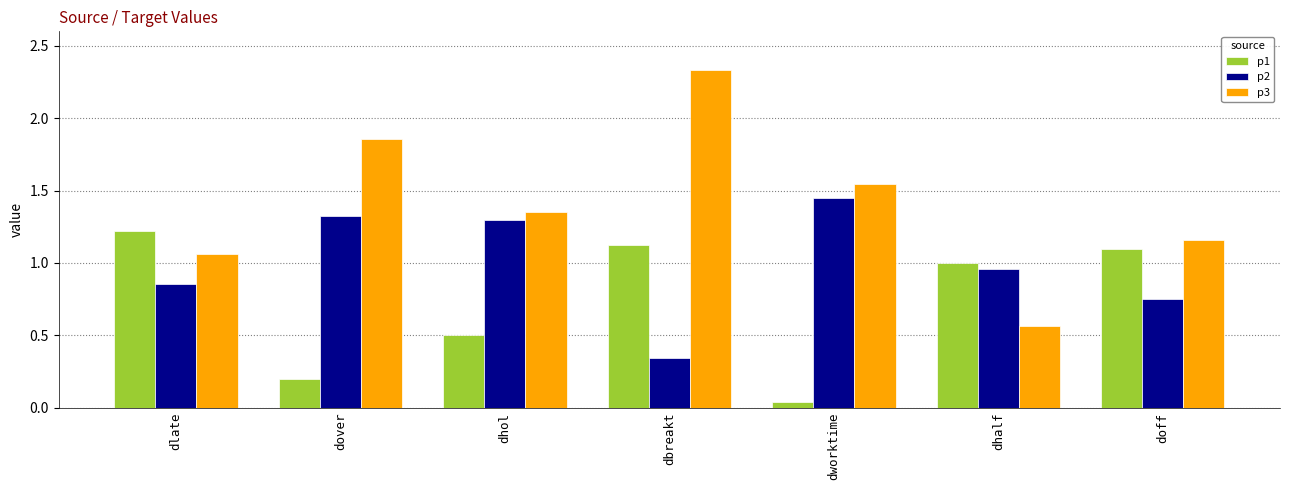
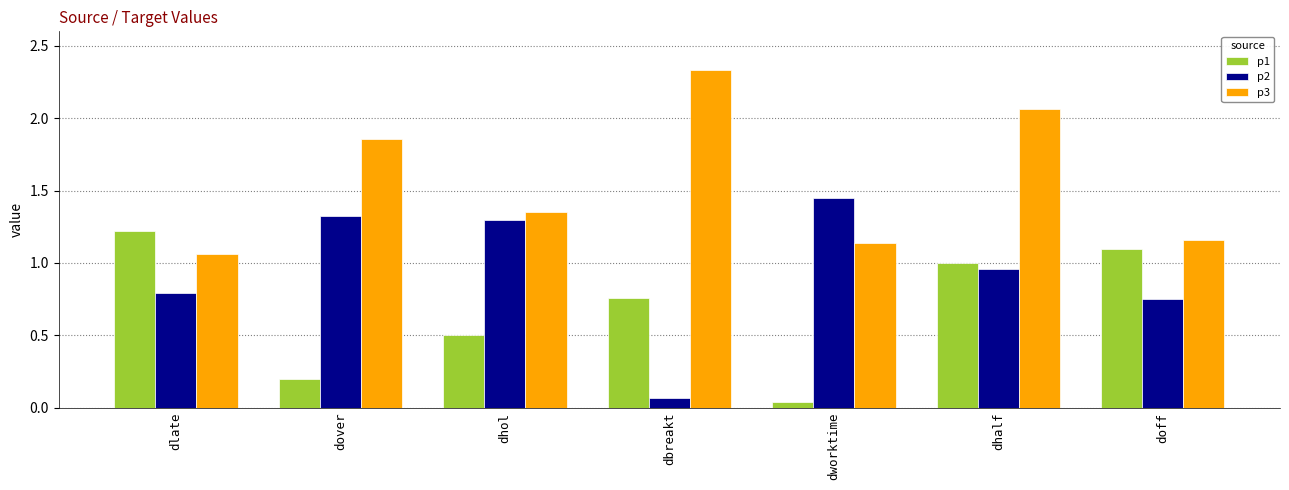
p2, dlate: 0.85 -> 0.79
p1, dbreakt: 1.13 -> 0.76
p2, dbreakt: 0.34 -> 0.06
p3, dworktime: 1.54 -> 1.14
p3, dhalf: 0.56 -> 2.06
